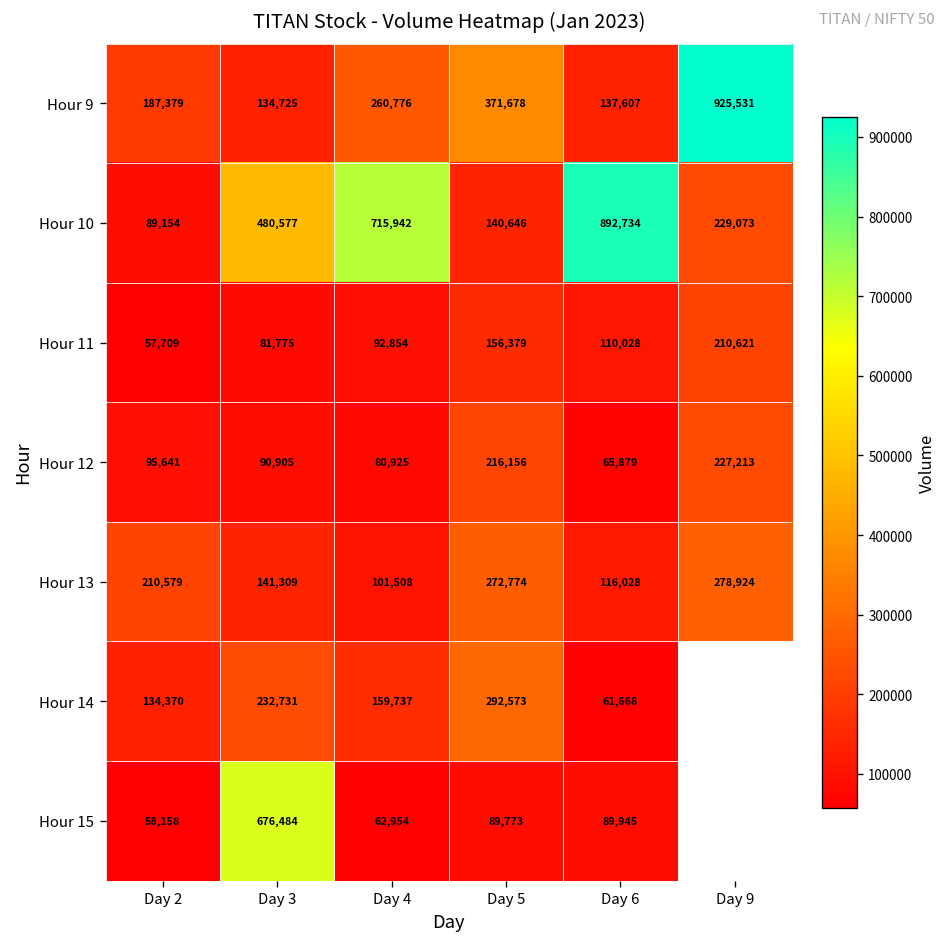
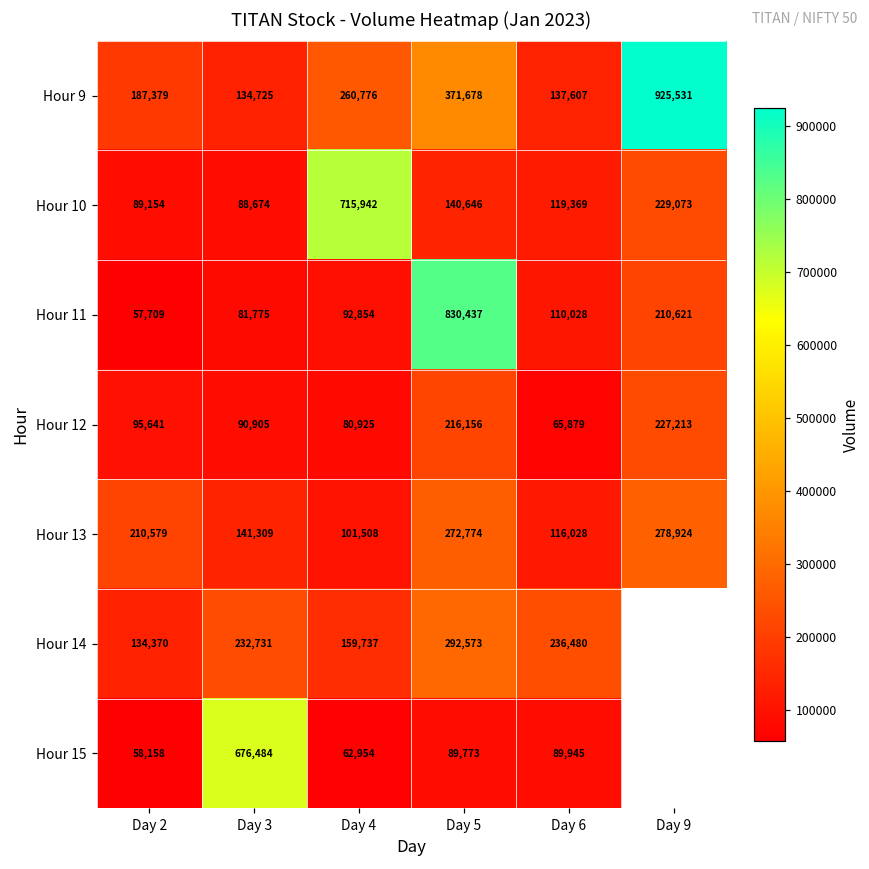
Hour 10, Day 3: 480,577 -> 88,674
Hour 10, Day 6: 892,734 -> 119,369
Hour 11, Day 5: 156,379 -> 830,437
Hour 14, Day 6: 61,668 -> 236,480
